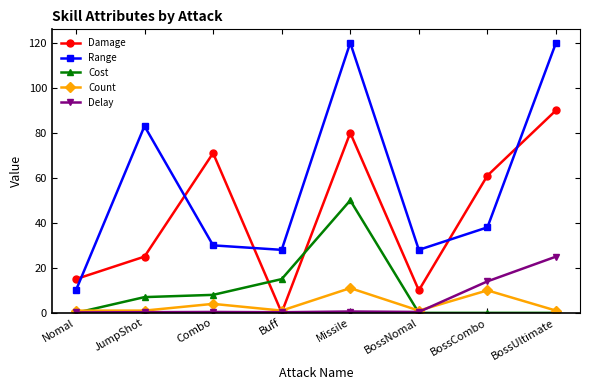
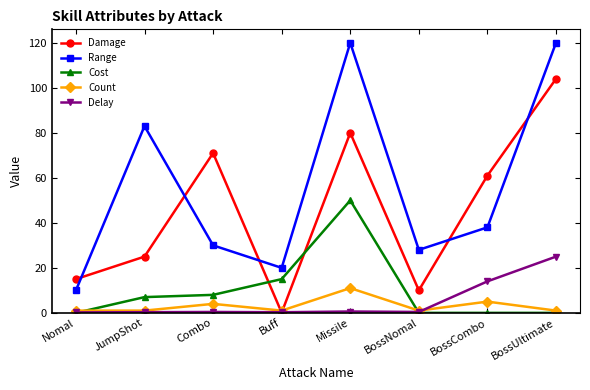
Range, Buff: 28 -> 20
Count, BossCombo: 10 -> 5
Damage, BossUltimate: 90 -> 104
